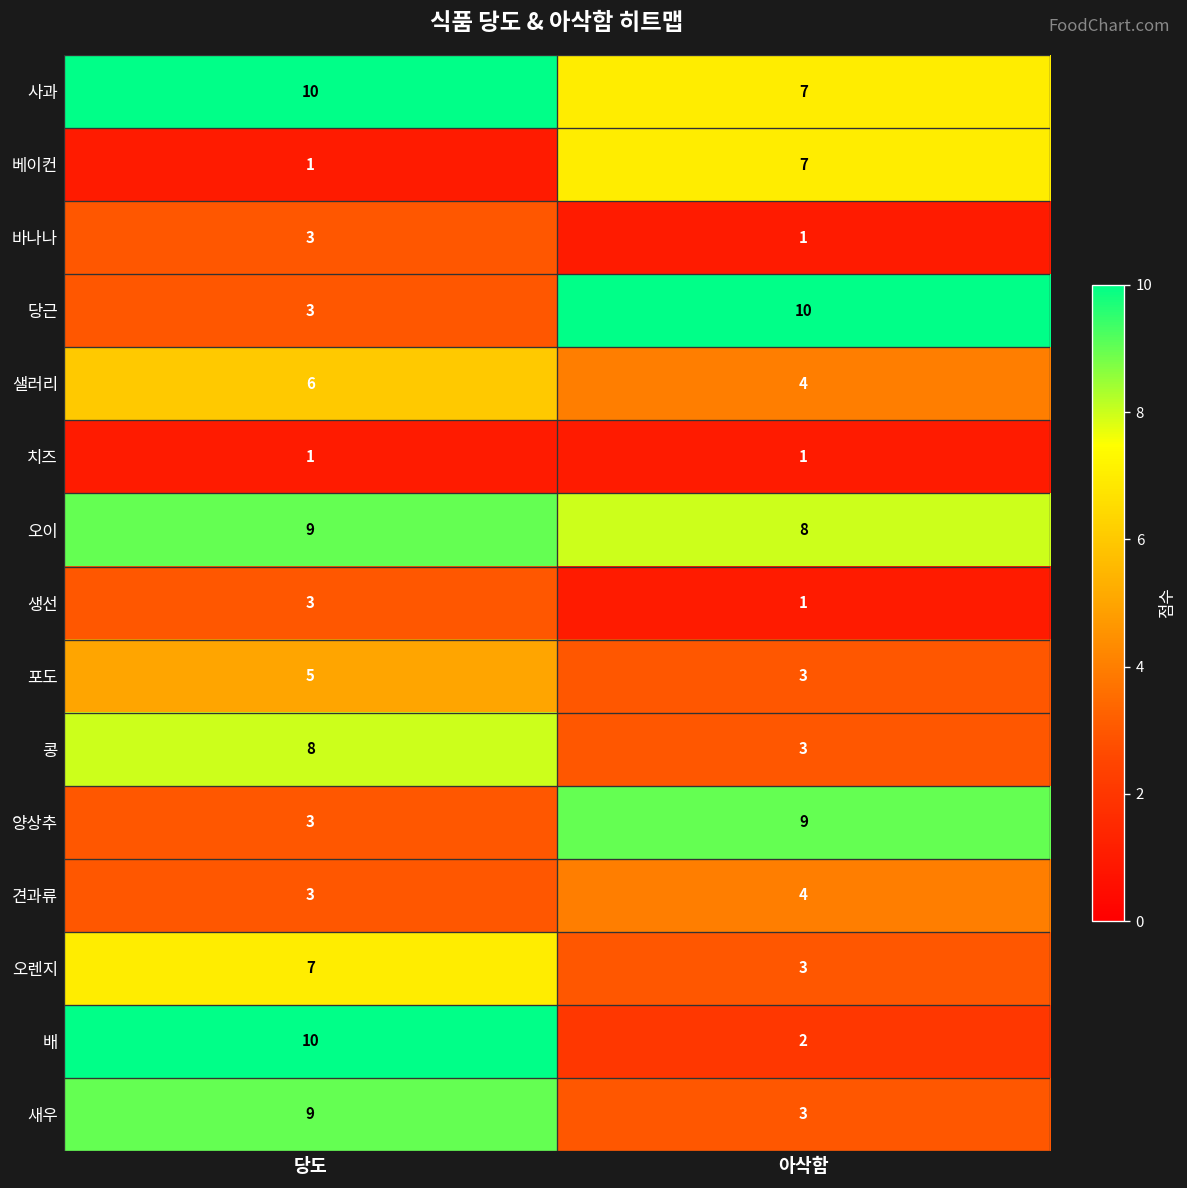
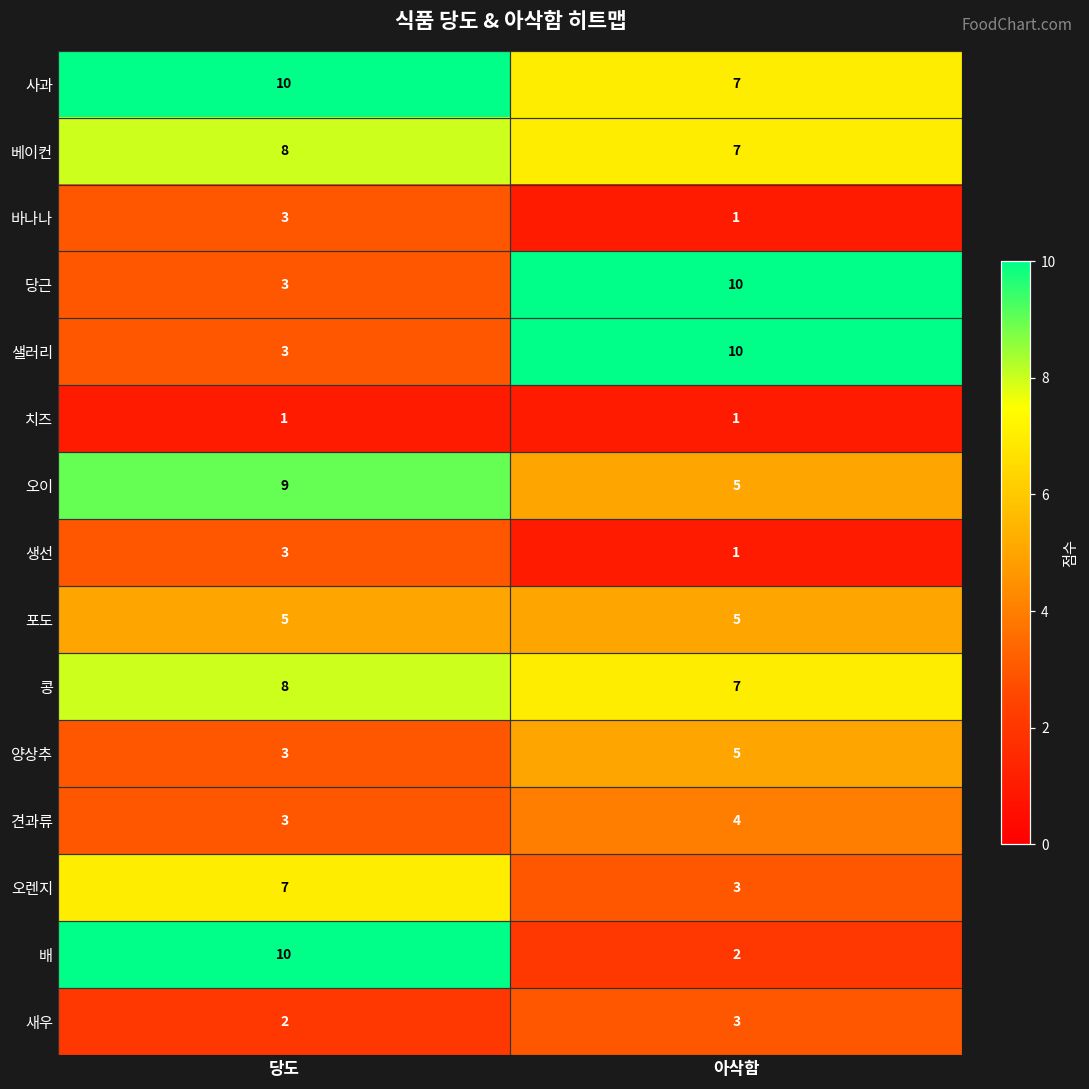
베이컨, 당도: 1 -> 8
샐러리, 당도: 6 -> 3
샐러리, 아삭함: 4 -> 10
오이, 아삭함: 8 -> 5
포도, 아삭함: 3 -> 5
콩, 아삭함: 3 -> 7
양상추, 아삭함: 9 -> 5
새우, 당도: 9 -> 2
